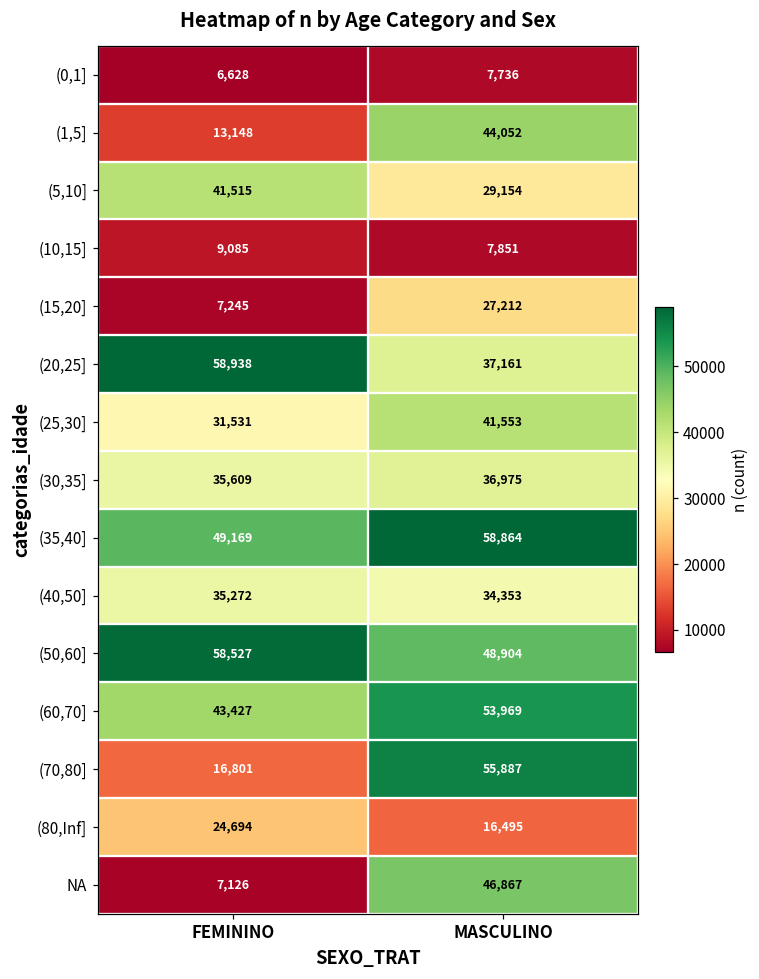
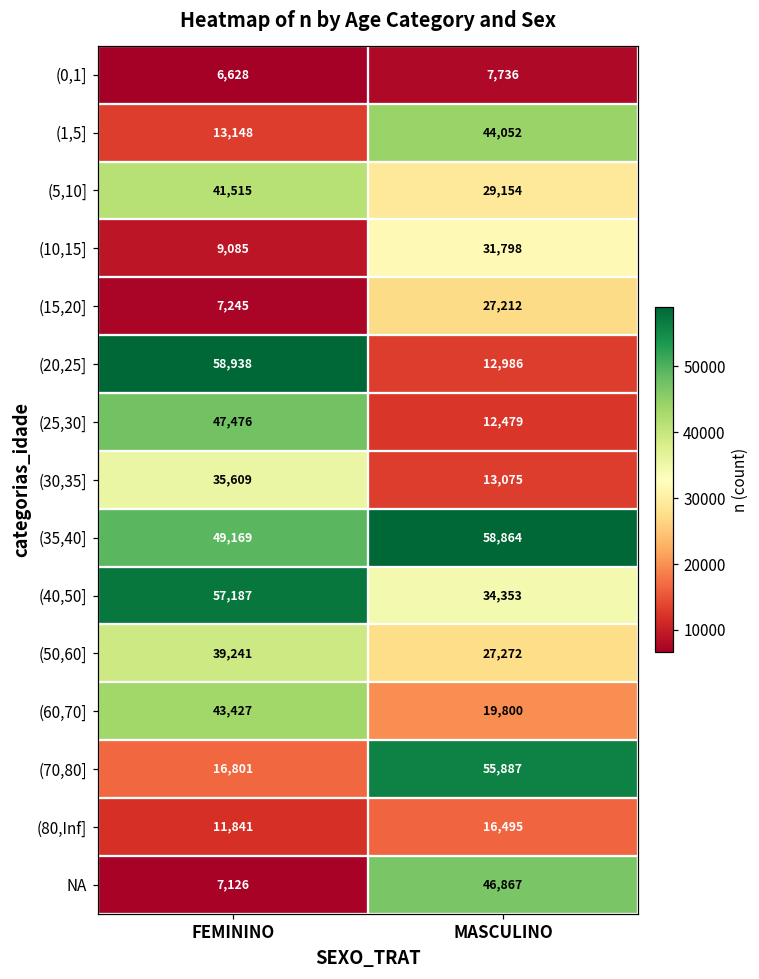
(10,15], MASCULINO: 7,851 -> 31,798
(20,25], MASCULINO: 37,161 -> 12,986
(25,30], FEMININO: 31,531 -> 47,476
(25,30], MASCULINO: 41,553 -> 12,479
(30,35], MASCULINO: 36,975 -> 13,075
(40,50], FEMININO: 35,272 -> 57,187
(50,60], FEMININO: 58,527 -> 39,241
(50,60], MASCULINO: 48,904 -> 27,272
(60,70], MASCULINO: 53,969 -> 19,800
(80,Inf], FEMININO: 24,694 -> 11,841
